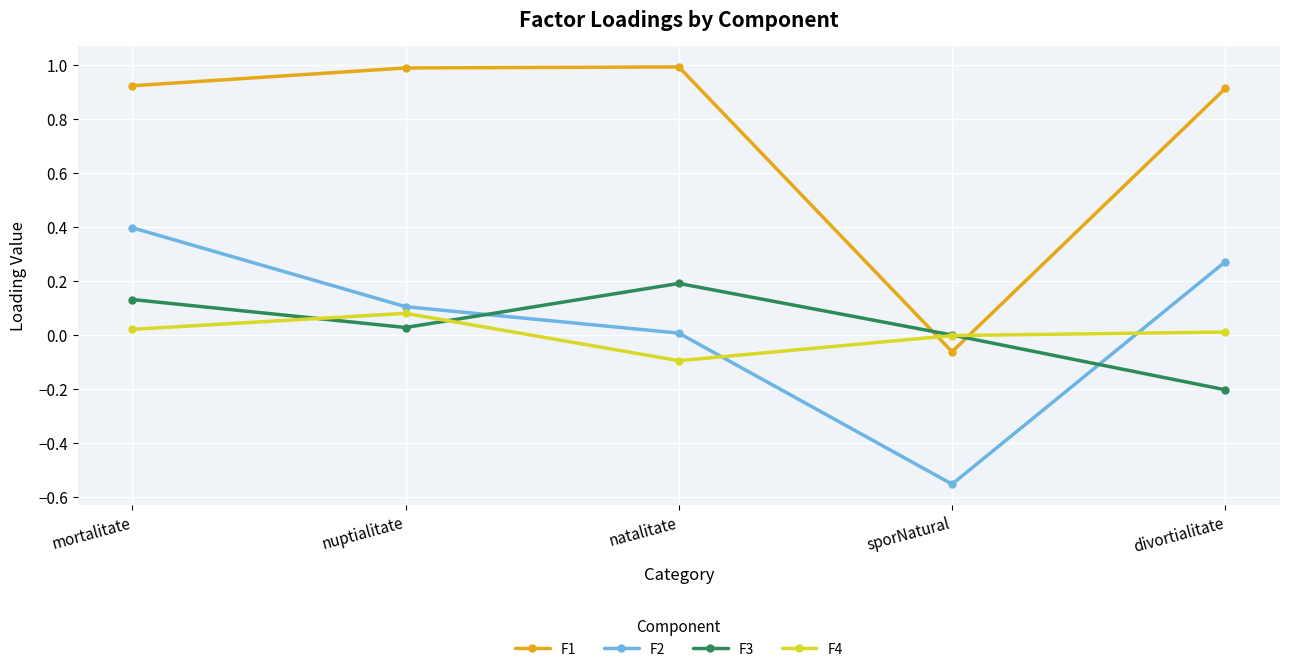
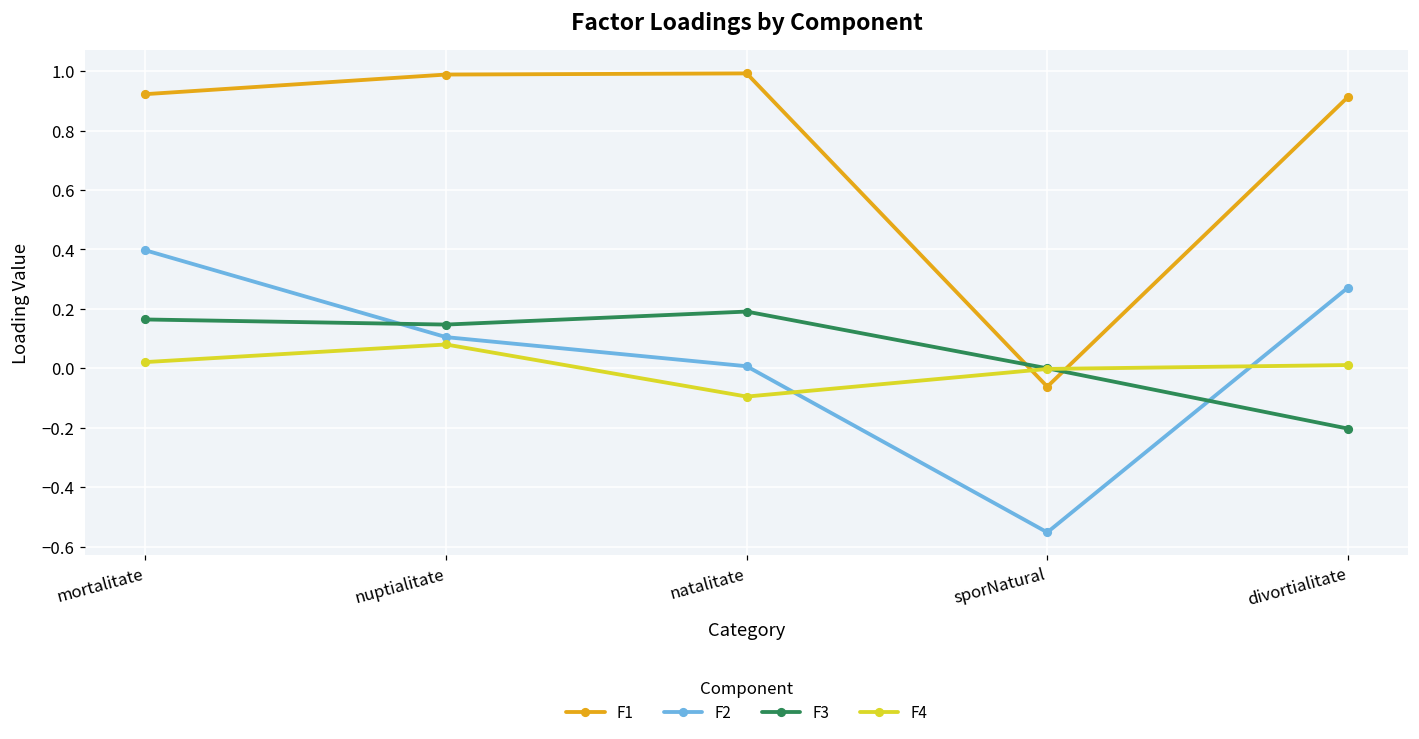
F3, mortalitate: 0.13 -> 0.16
F3, nuptialitate: 0.03 -> 0.15
